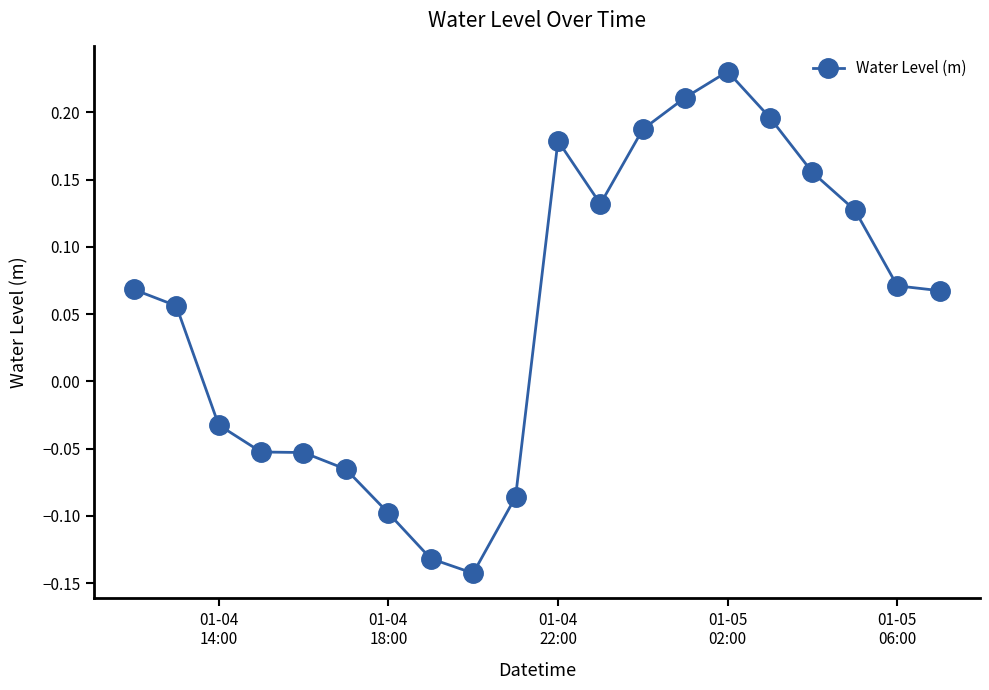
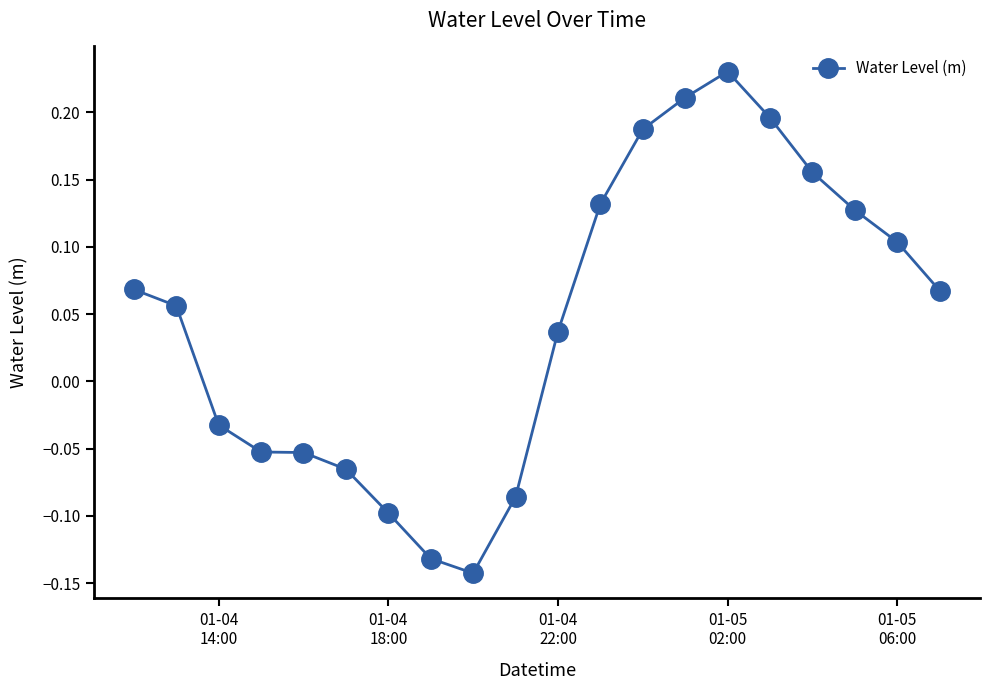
01-04 22:00: 0.179 -> 0.037
01-05 06:00: 0.071 -> 0.104
